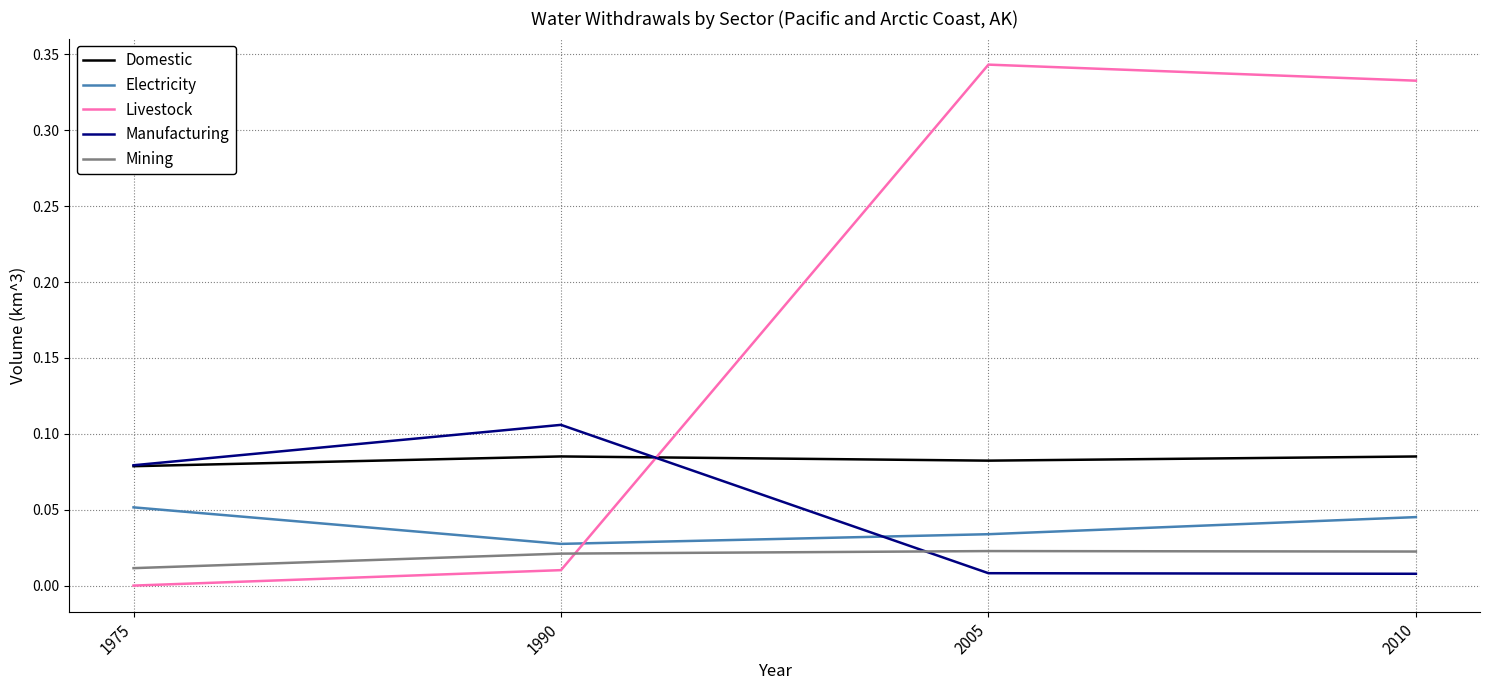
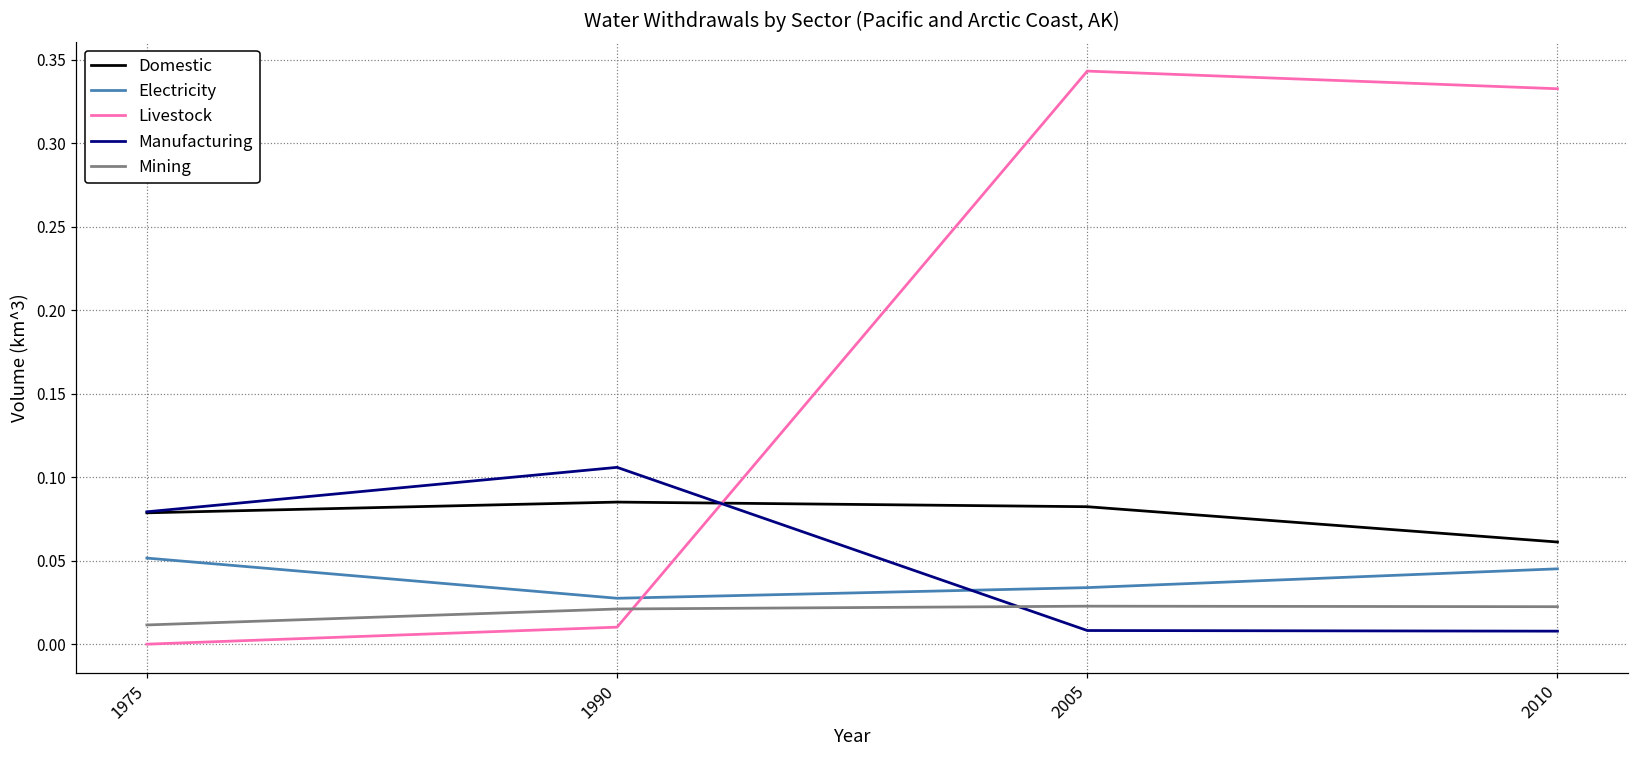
Domestic, 2010: 0.085 -> 0.061
